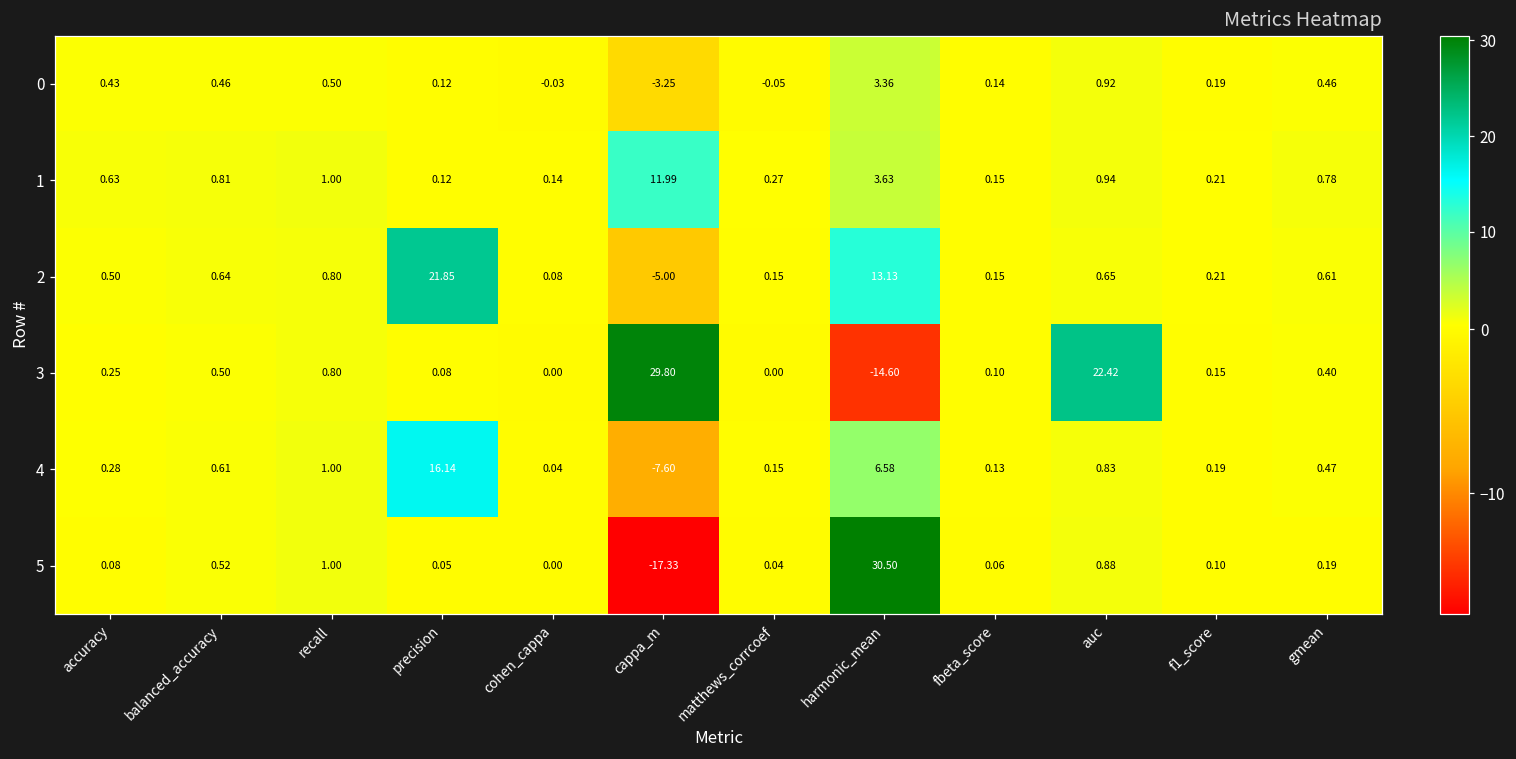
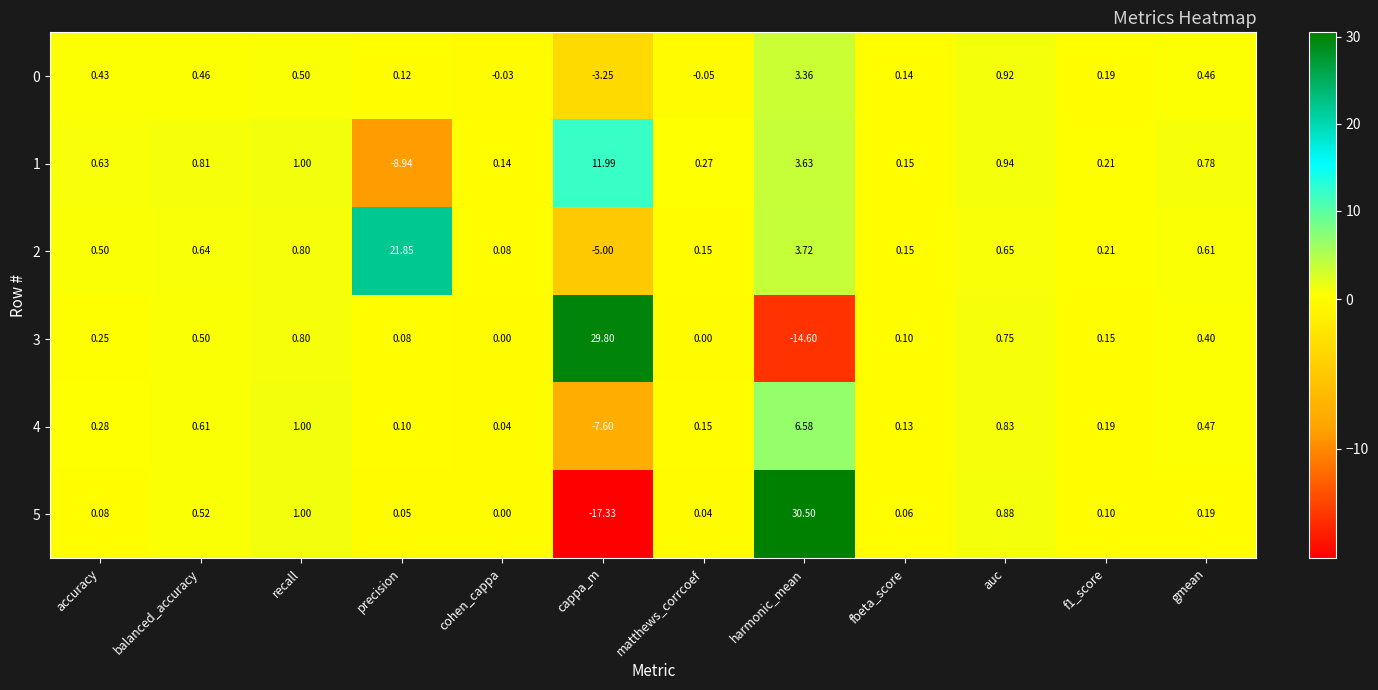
1, precision: 0.12 -> -8.94
2, harmonic_mean: 13.13 -> 3.72
3, auc: 22.42 -> 0.75
4, precision: 16.14 -> 0.10
